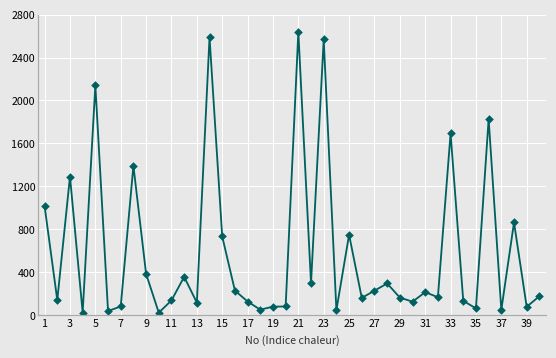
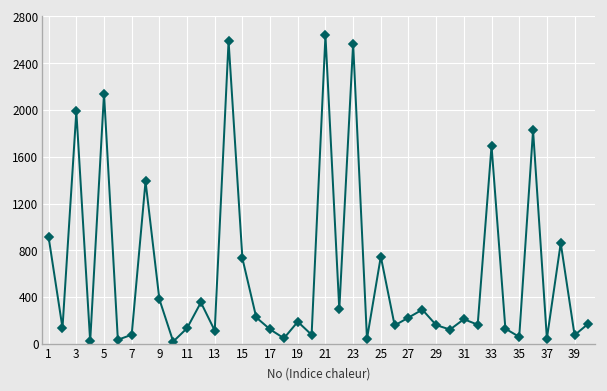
1: 1000 -> 900
3: 1300 -> 2000
19: 100 -> 200
